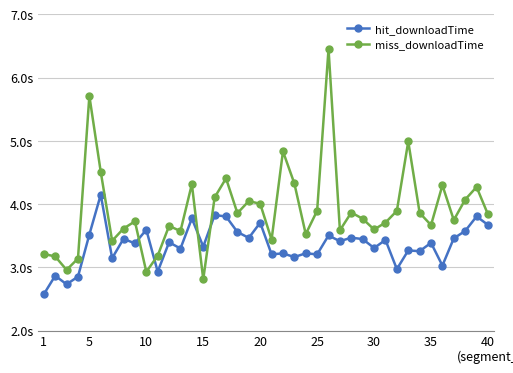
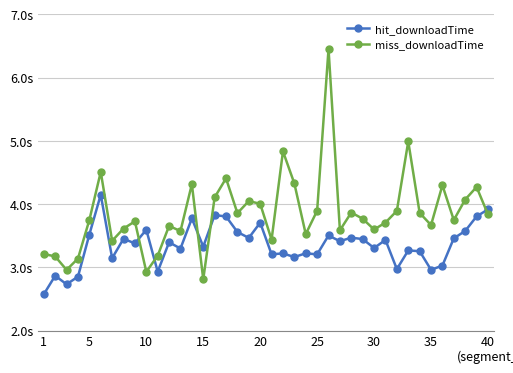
miss_downloadTime, 5: 5.7s -> 3.8s
hit_downloadTime, 35: 3.4s -> 3.0s
hit_downloadTime, 40: 3.7s -> 3.9s
